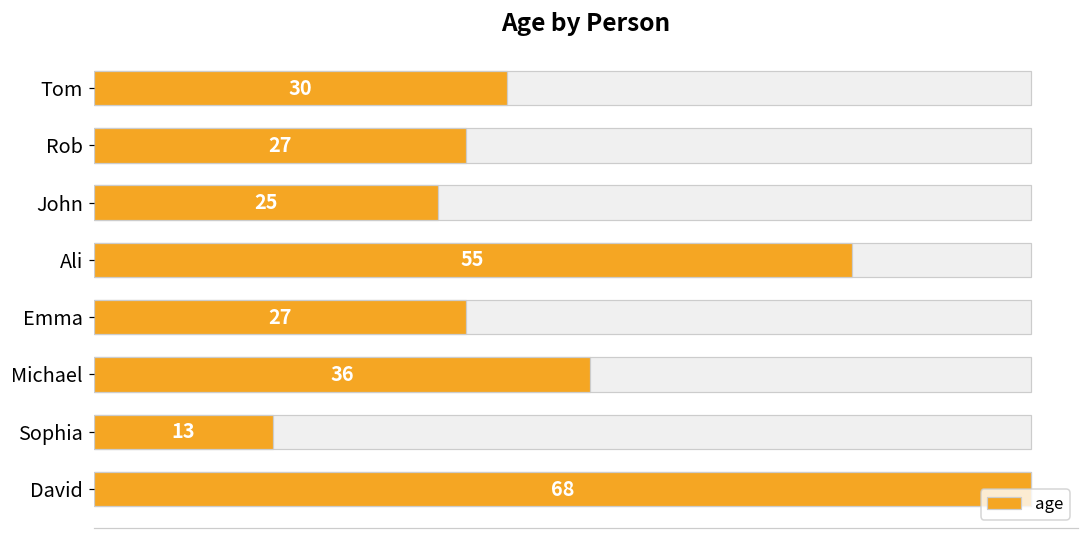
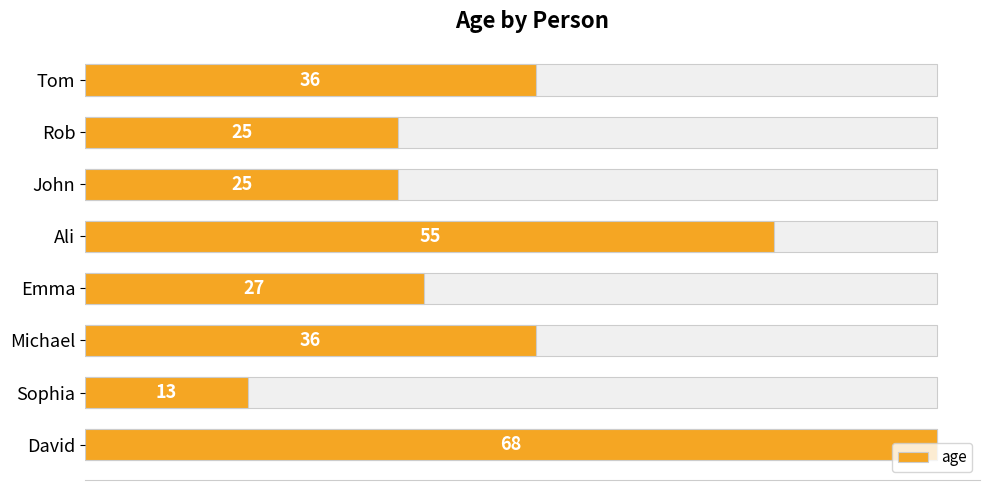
age, Tom: 30 -> 36
age, Rob: 27 -> 25
